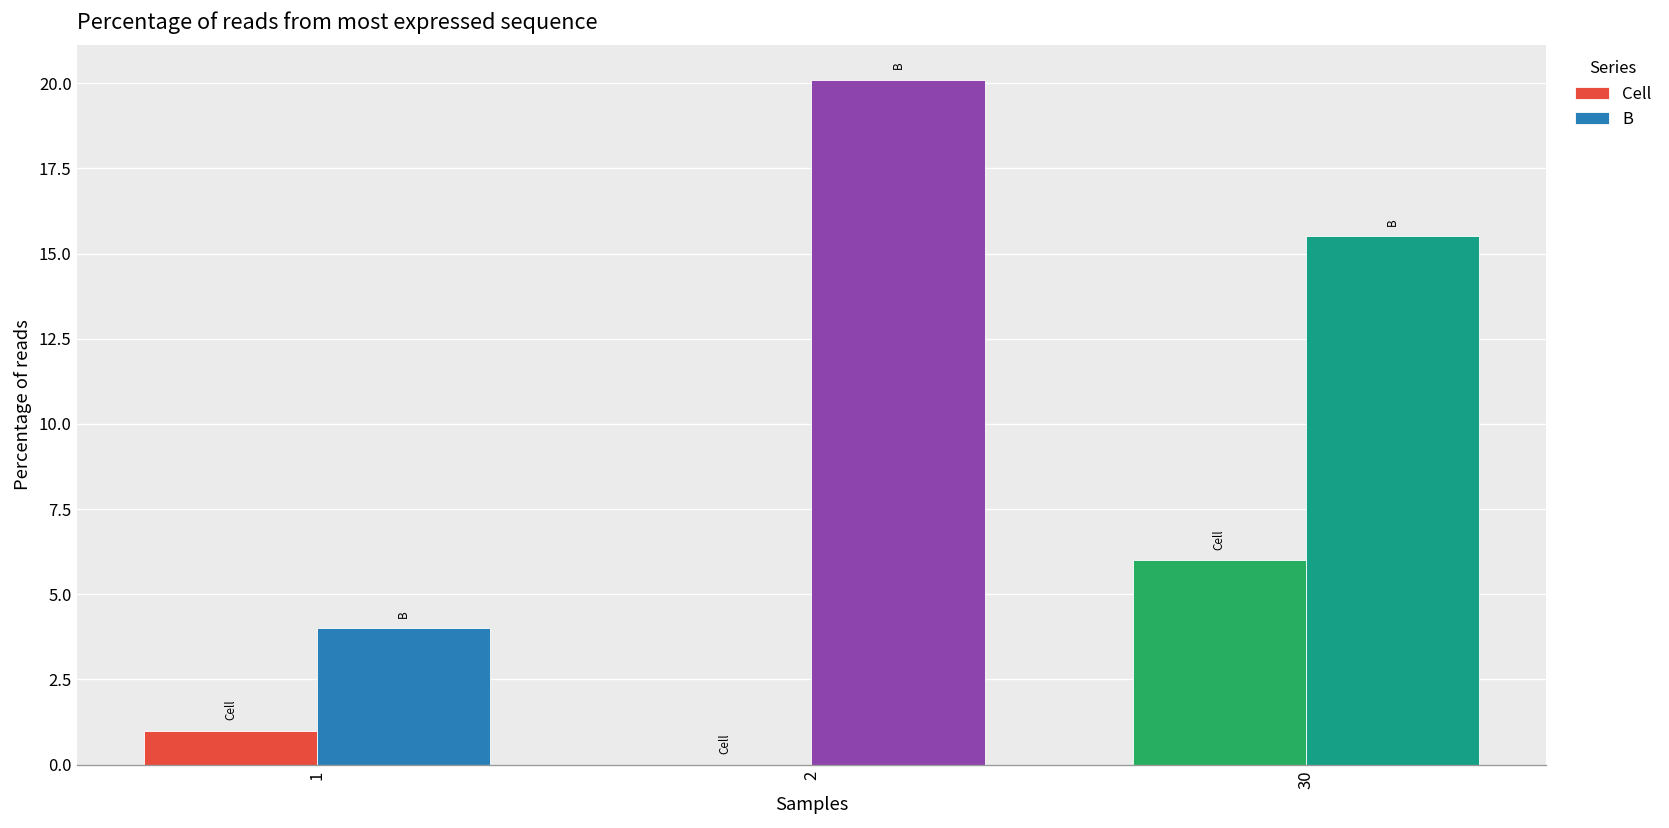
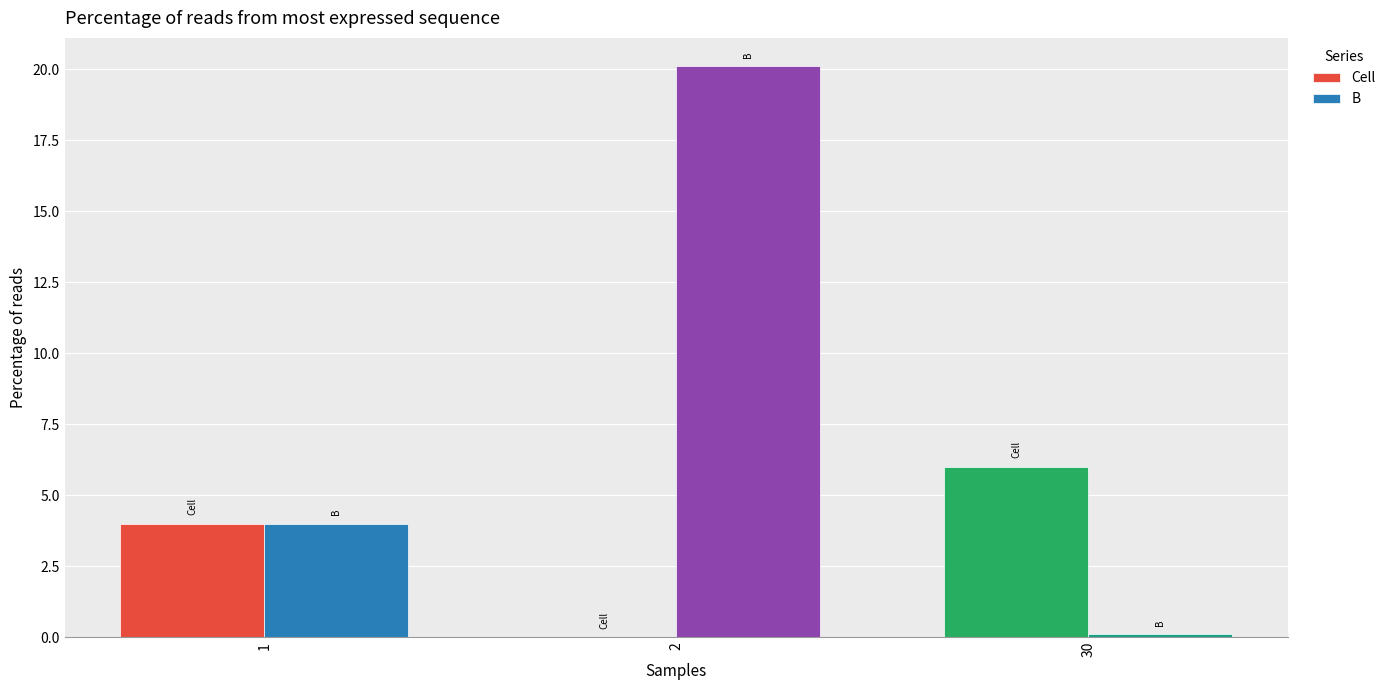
Cell, 1: 1 -> 4
B, 30: 15.5 -> 0.1
